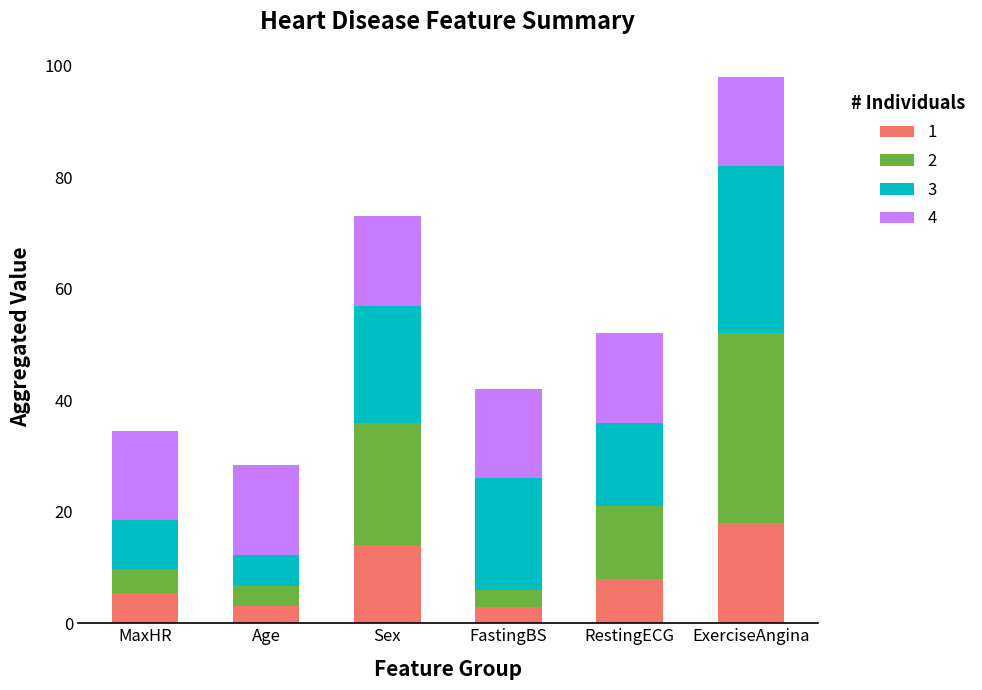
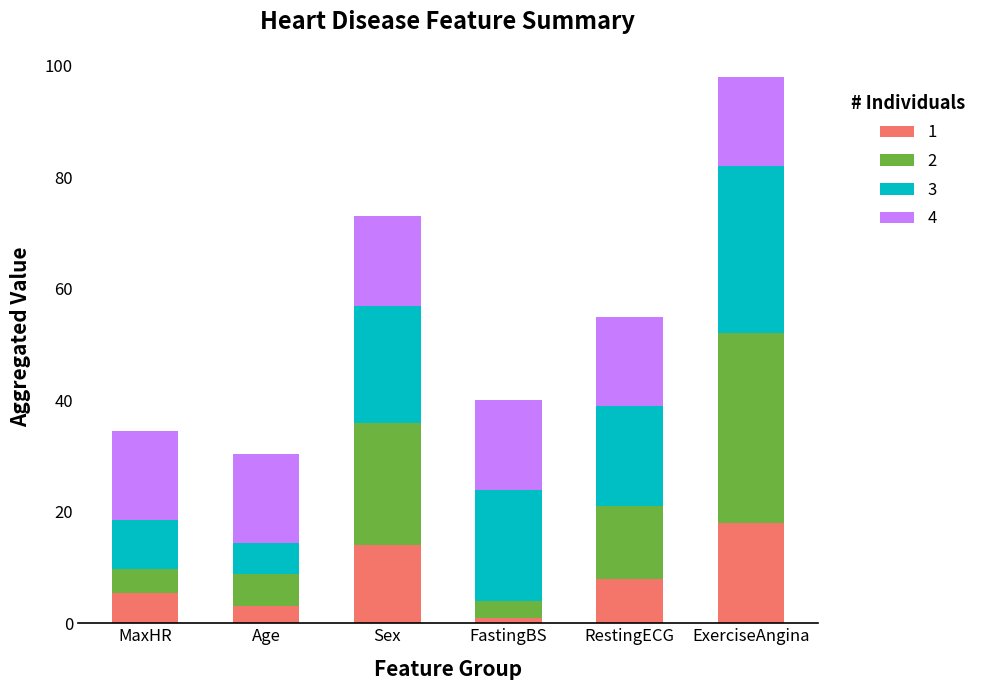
2, Age: 4 -> 6
1, FastingBS: 3 -> 1
3, RestingECG: 15 -> 18
